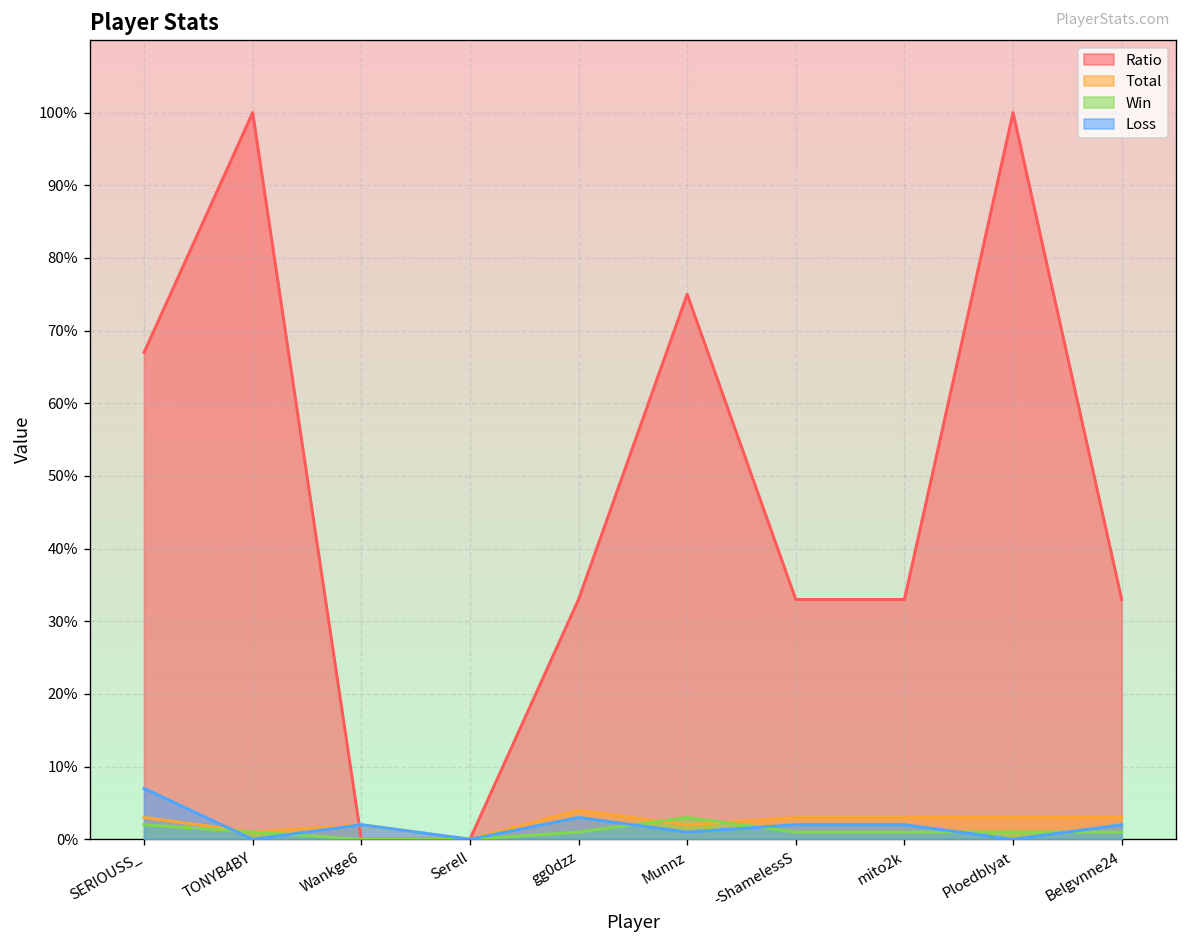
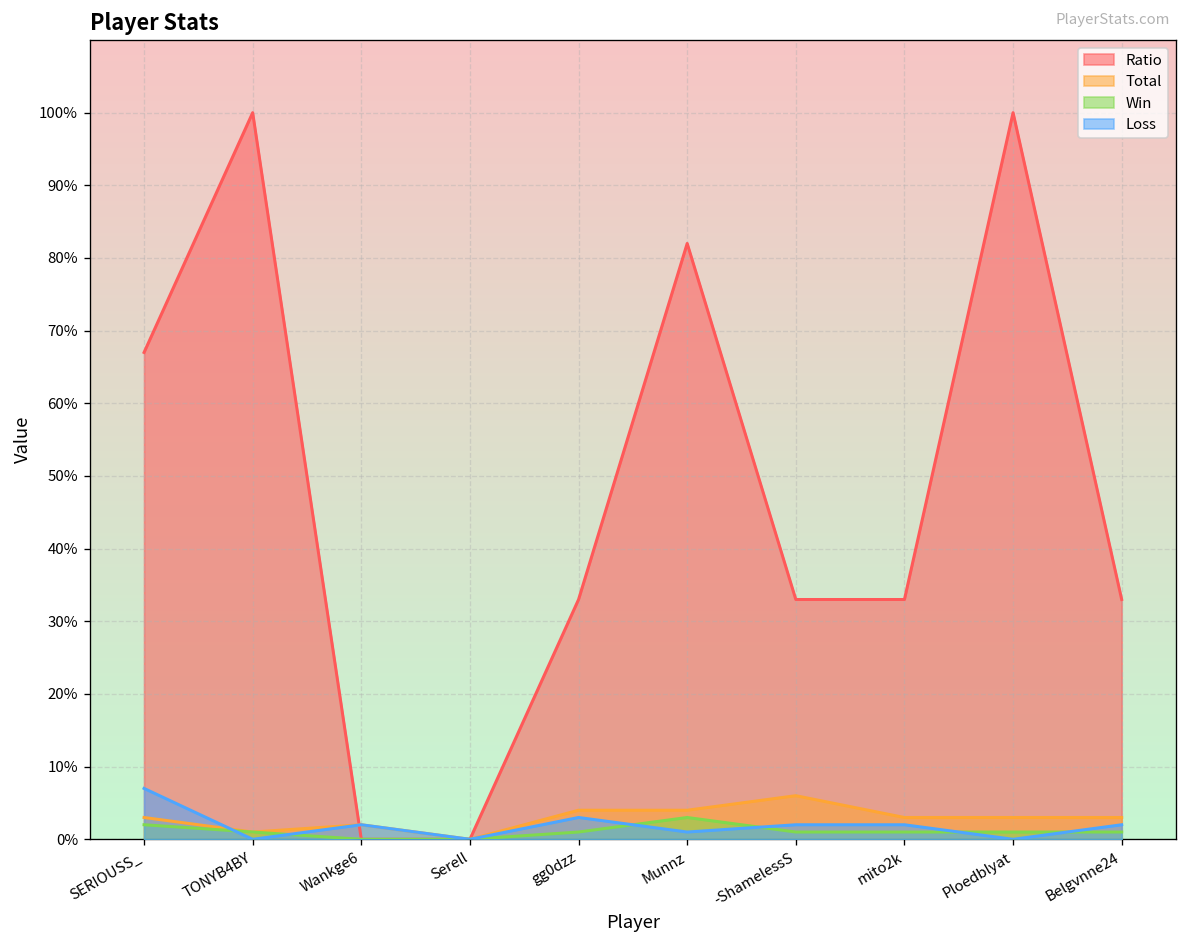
Ratio, Munnz: 75% -> 82%
Total, Munnz: 2% -> 4%
Total, -ShamelessS: 3% -> 6%
